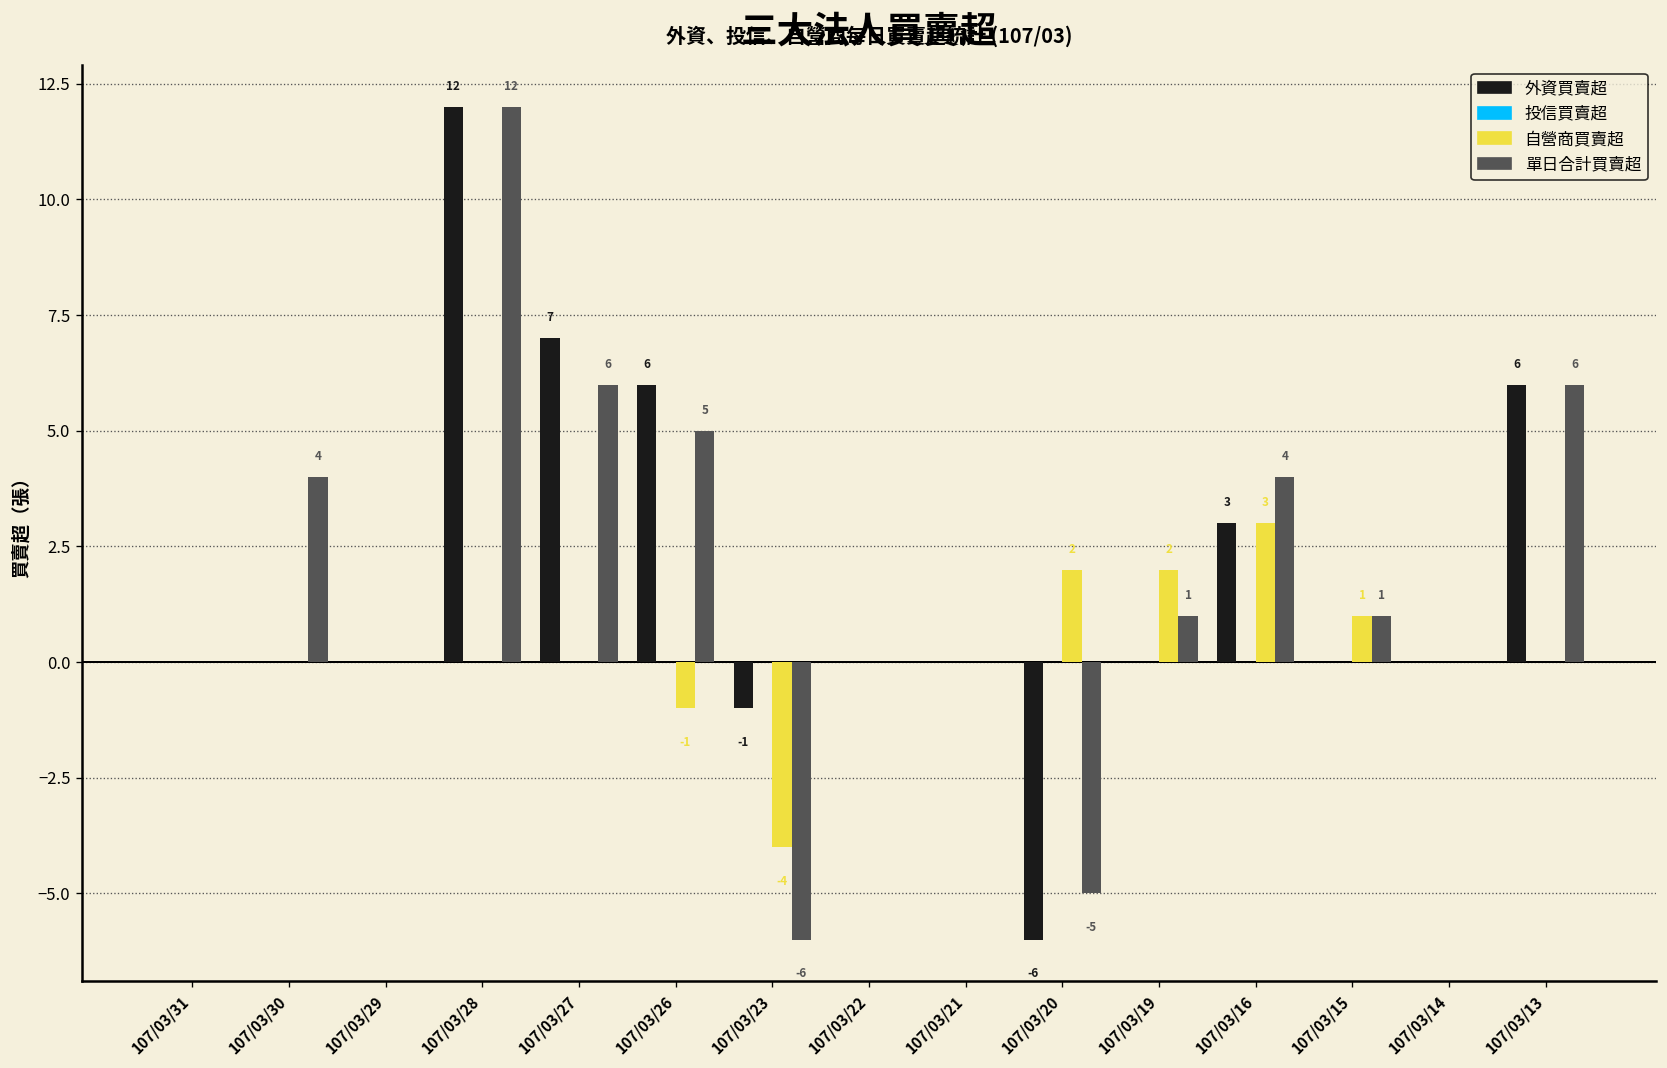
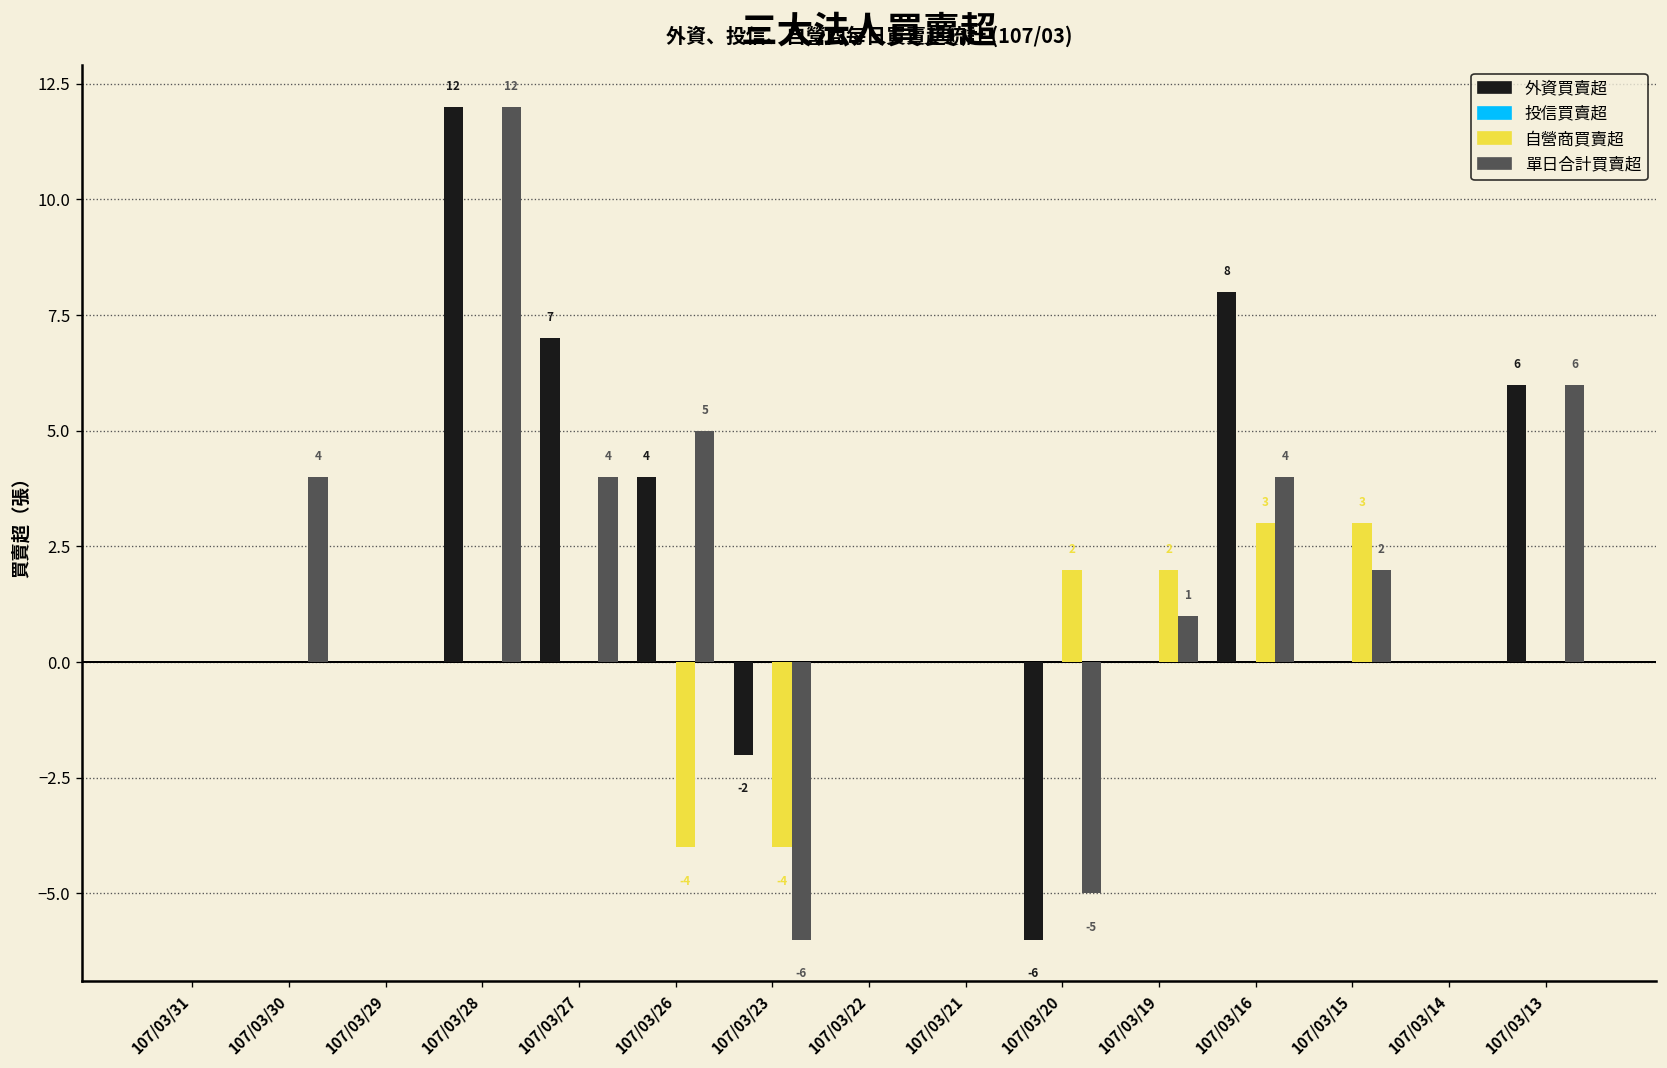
單日合計買賣超, 107/03/27: 6 -> 4
外資買賣超, 107/03/26: 6 -> 4
自營商買賣超, 107/03/26: -1 -> -4
外資買賣超, 107/03/23: -1 -> -2
外資買賣超, 107/03/16: 3 -> 8
自營商買賣超, 107/03/15: 1 -> 3
單日合計買賣超, 107/03/15: 1 -> 2
